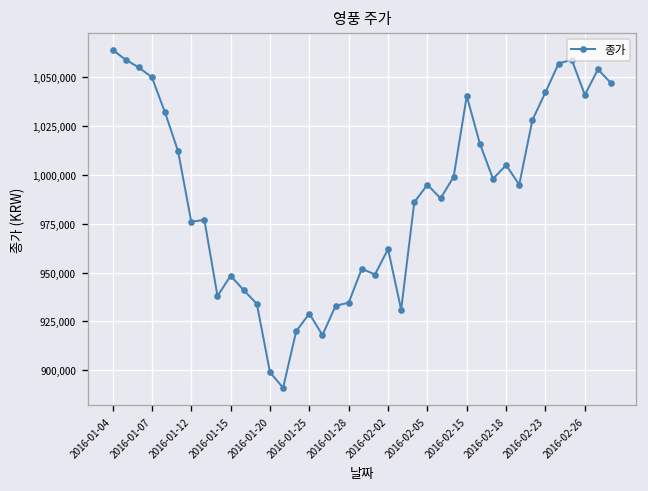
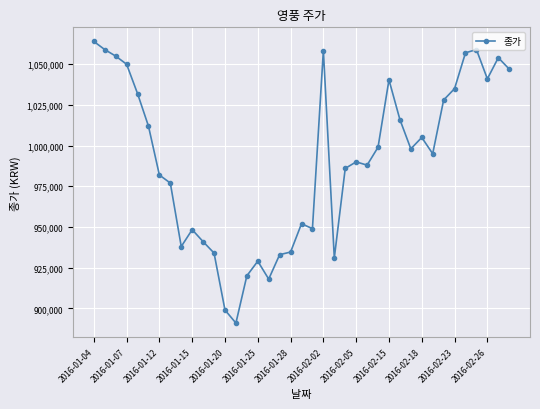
2016-01-12: 976,000 -> 982,000
2016-02-02: 962,000 -> 1,058,000
2016-02-05: 995,000 -> 990,000
2016-02-23: 1,042,000 -> 1,035,000
